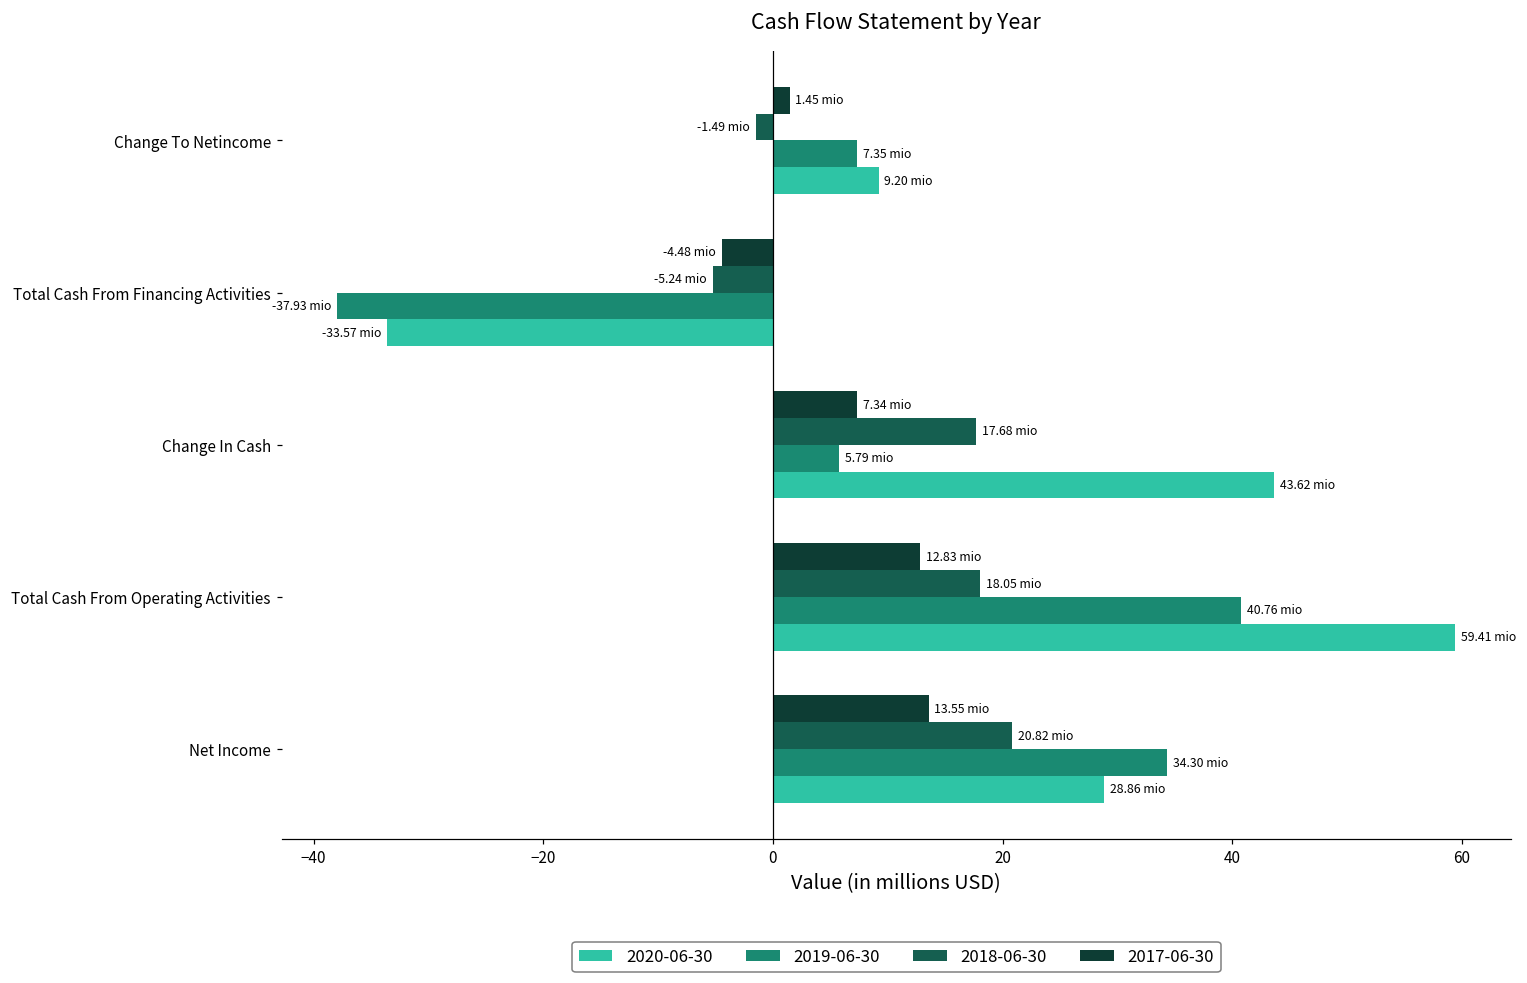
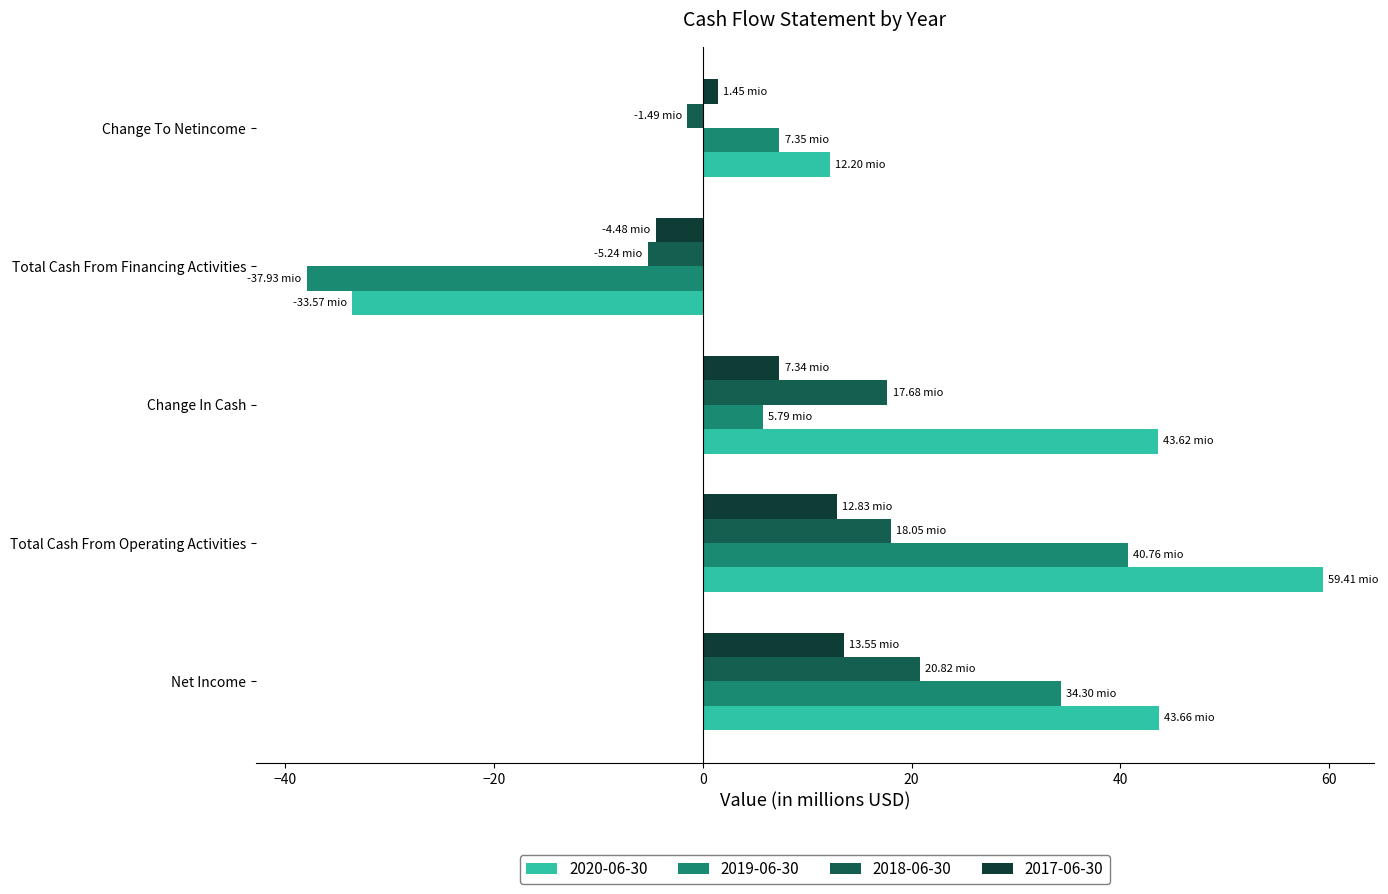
2020-06-30, Change To Netincome: 9.20 -> 12.20
2020-06-30, Net Income: 28.86 -> 43.66
